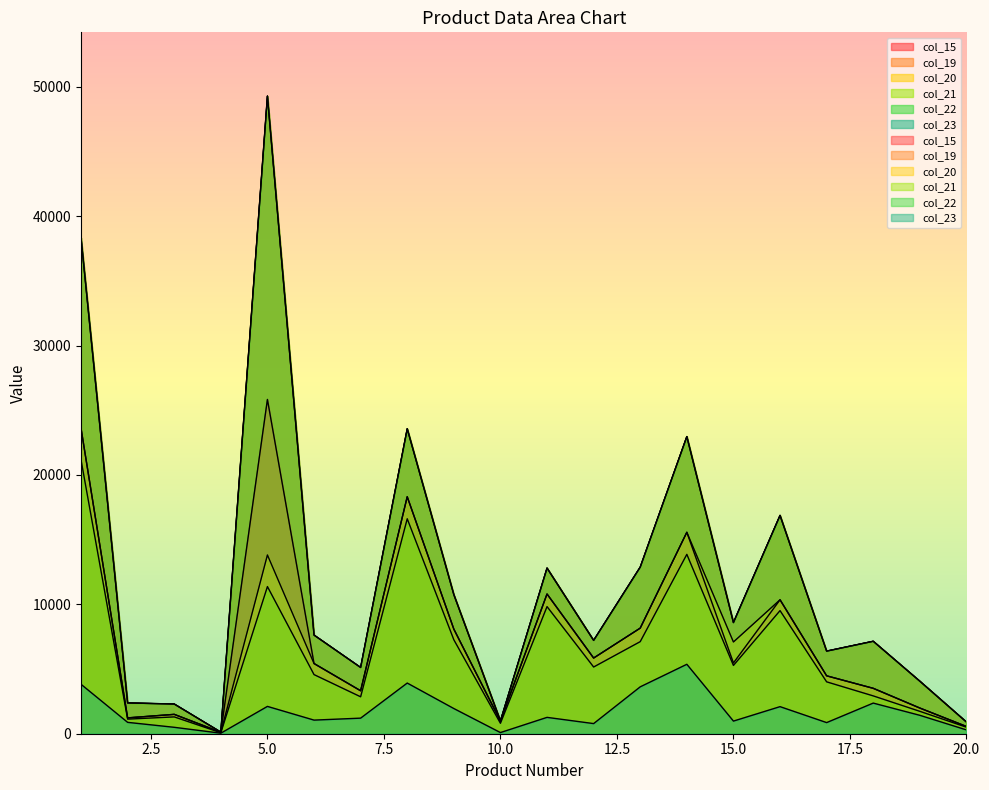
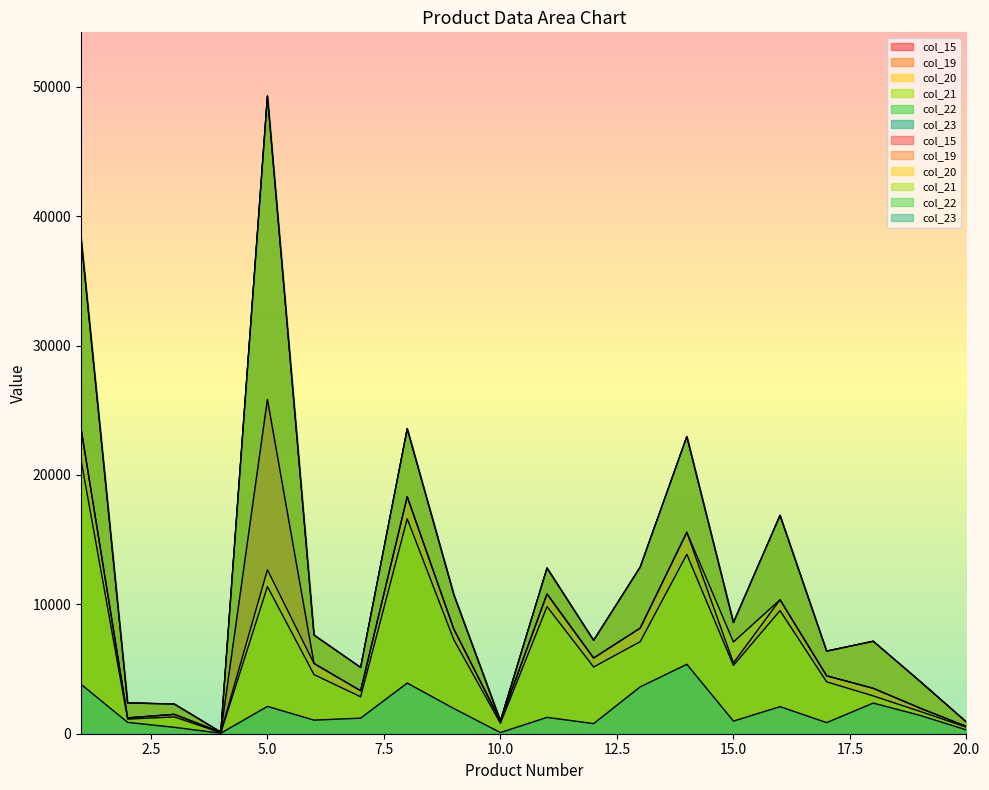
col_20, 5.0: 13800 -> 12700
